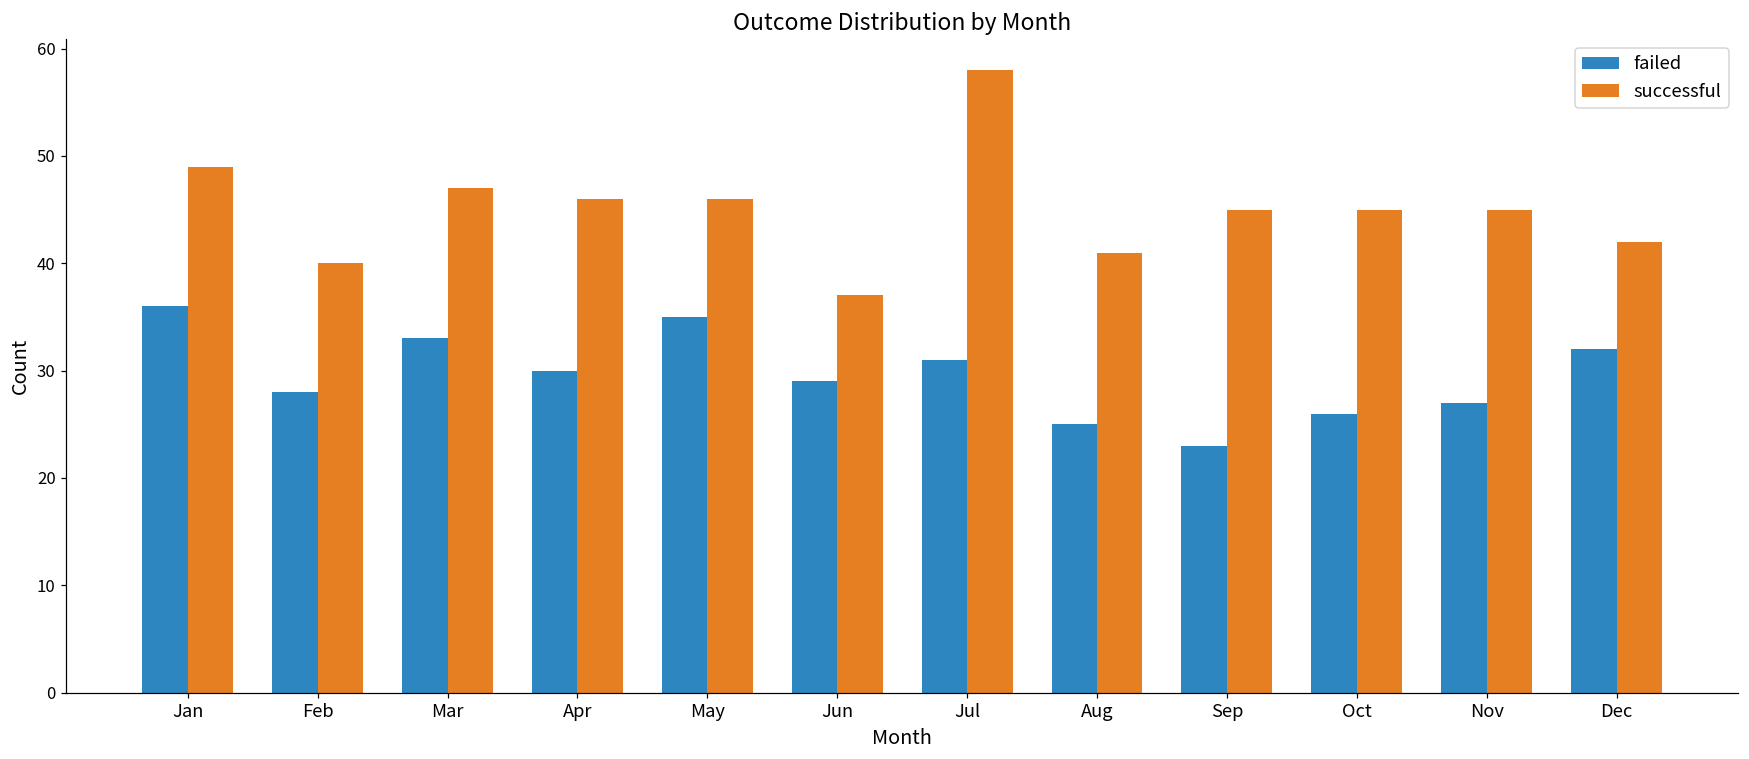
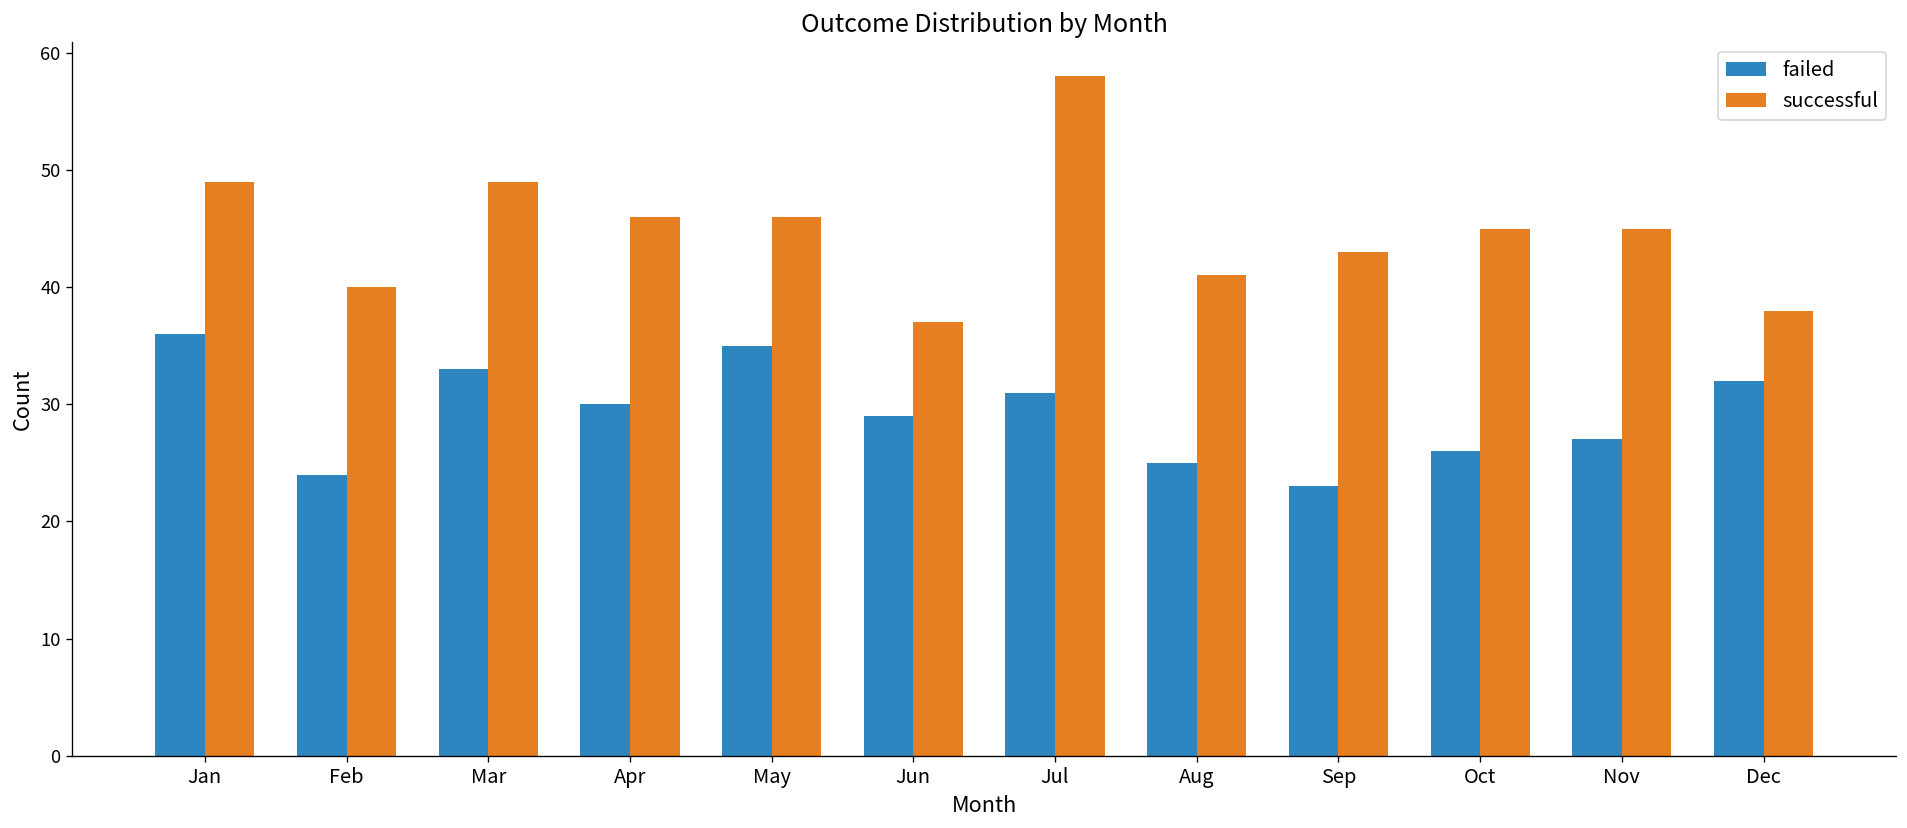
failed, Feb: 28 -> 24
successful, Mar: 47 -> 49
successful, Sep: 45 -> 43
successful, Dec: 42 -> 38
